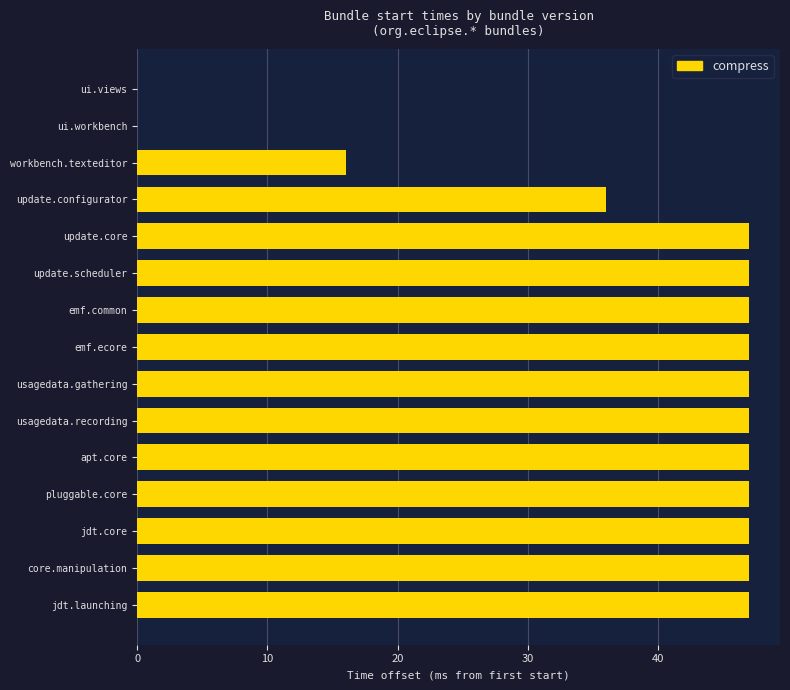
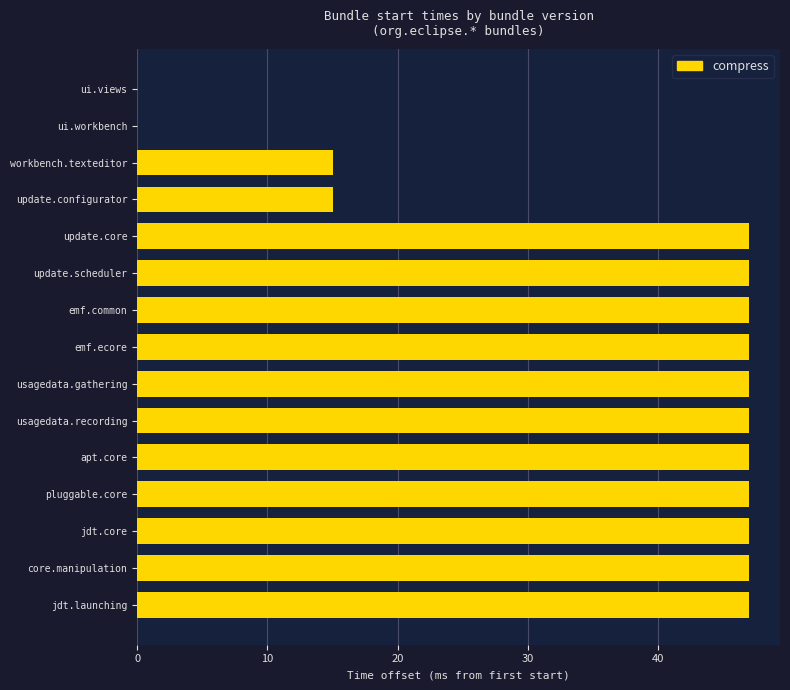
workbench.texteditor: 16.0 -> 15.0
update.configurator: 36.0 -> 15.0
